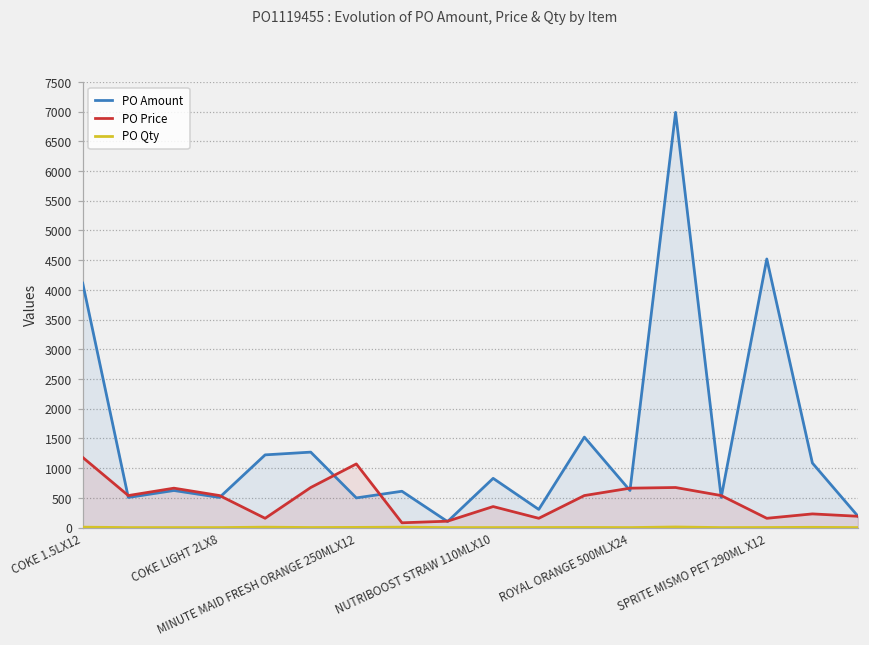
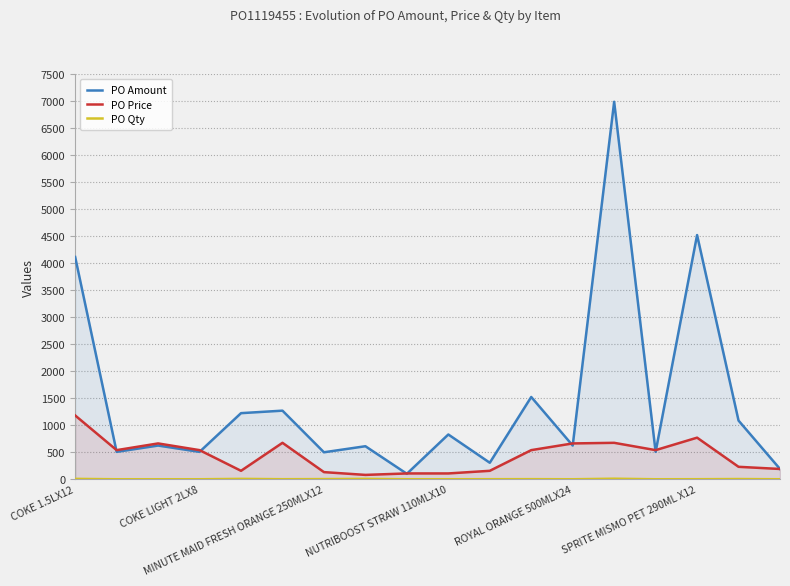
PO Price, MINUTE MAID FRESH ORANGE 250MLX12: 1100 -> 100
PO Price, NUTRIBOOST STRAW 110MLX10: 400 -> 100
PO Price, SPRITE MISMO PET 290ML X12: 200 -> 800
